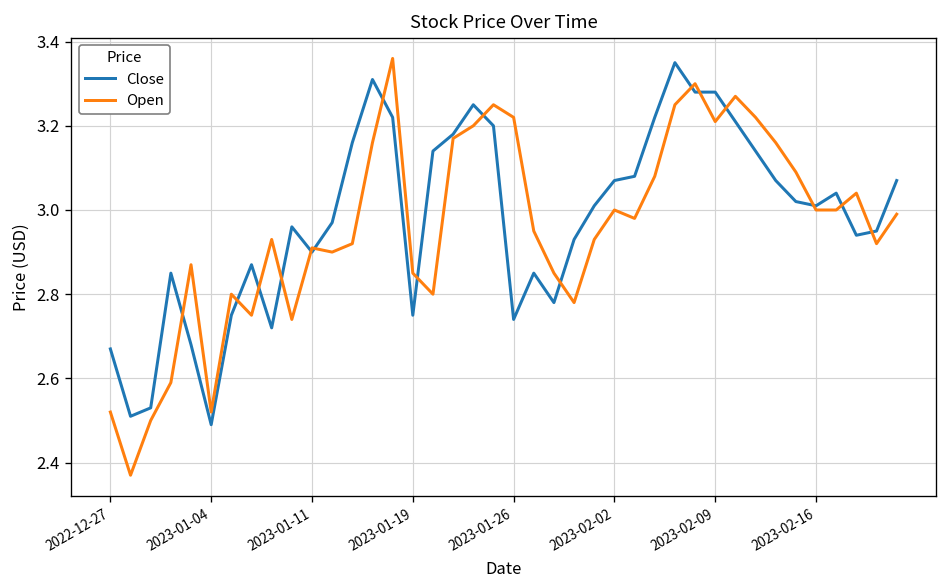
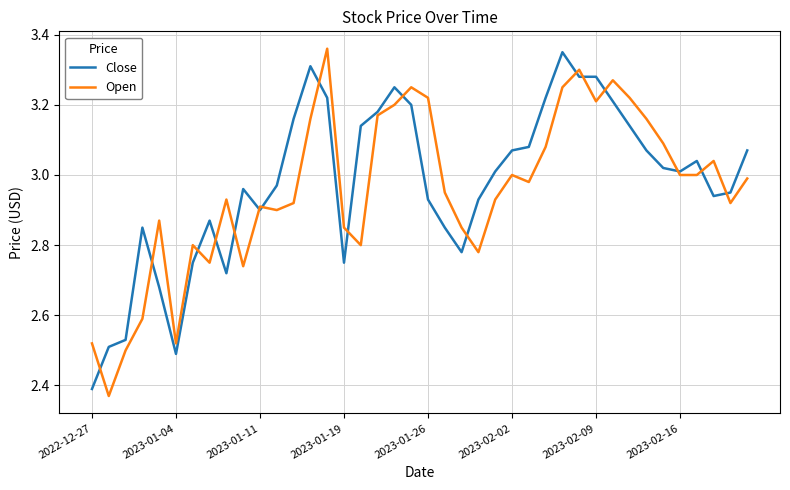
Close, 2022-12-27: 2.67 -> 2.39
Close, 2023-01-26: 2.74 -> 2.93
